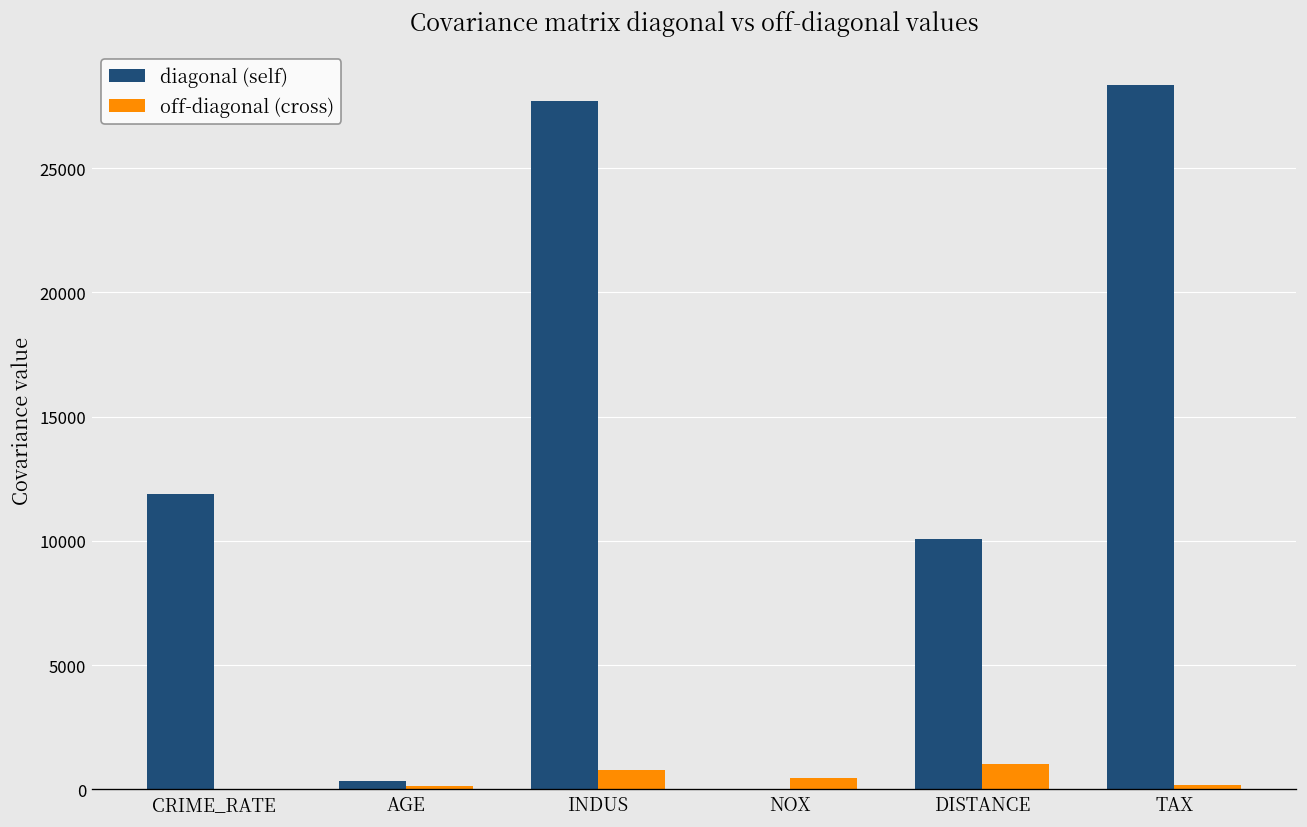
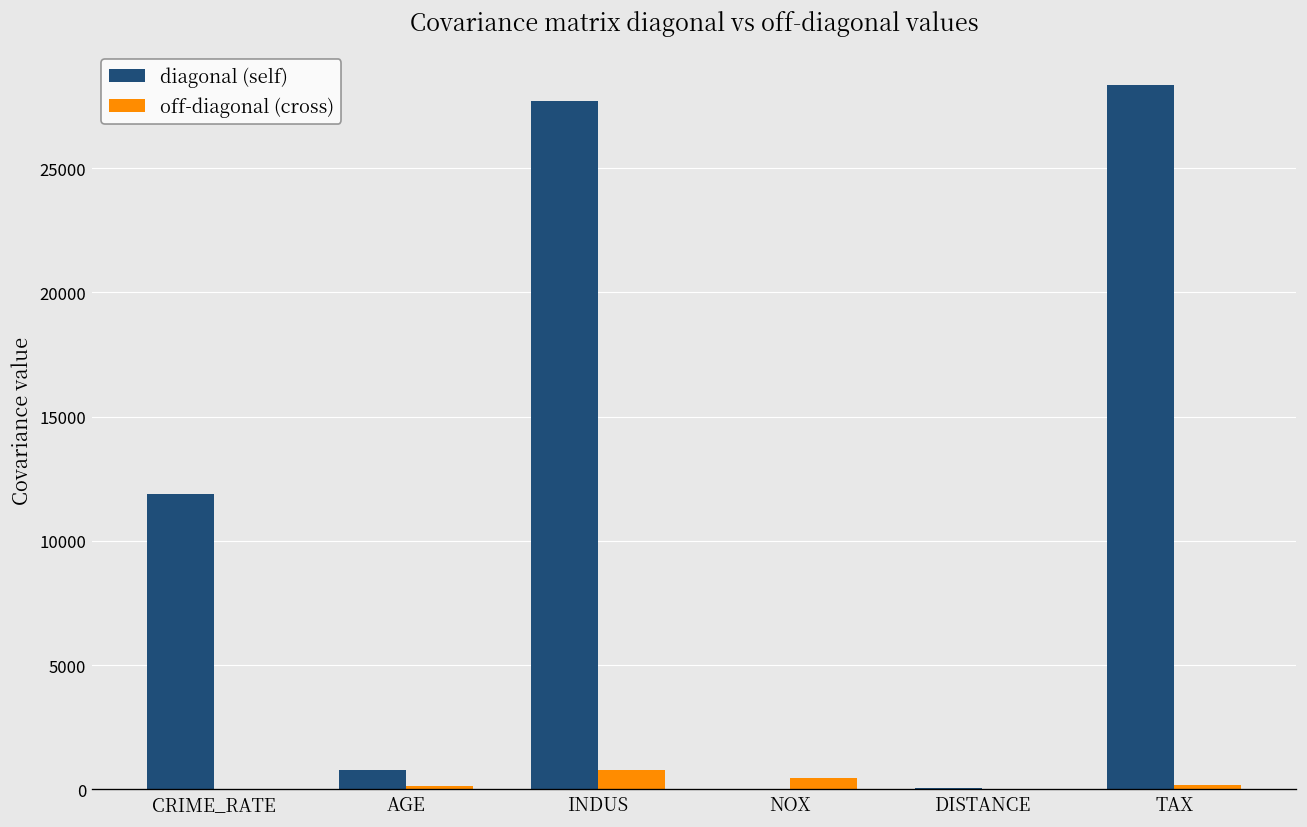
diagonal (self), AGE: 300 -> 800
diagonal (self), DISTANCE: 10100 -> 100
off-diagonal (cross), DISTANCE: 1000 -> 0
